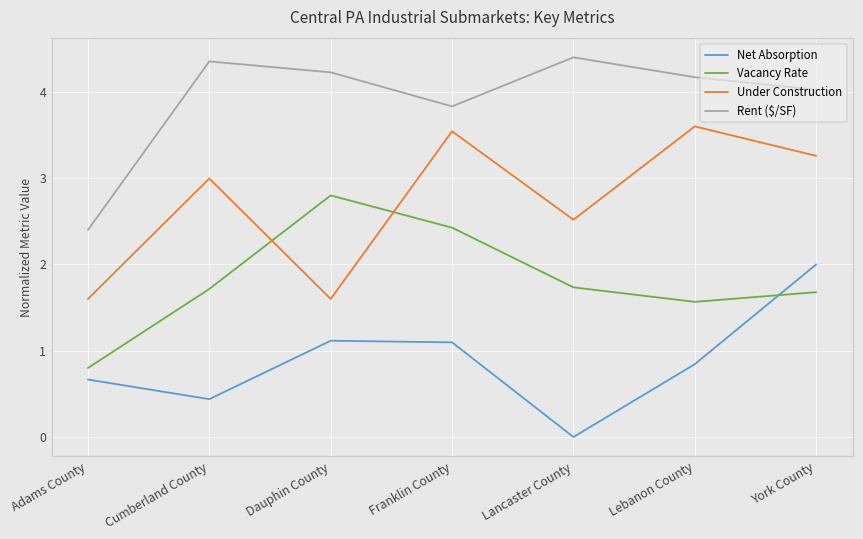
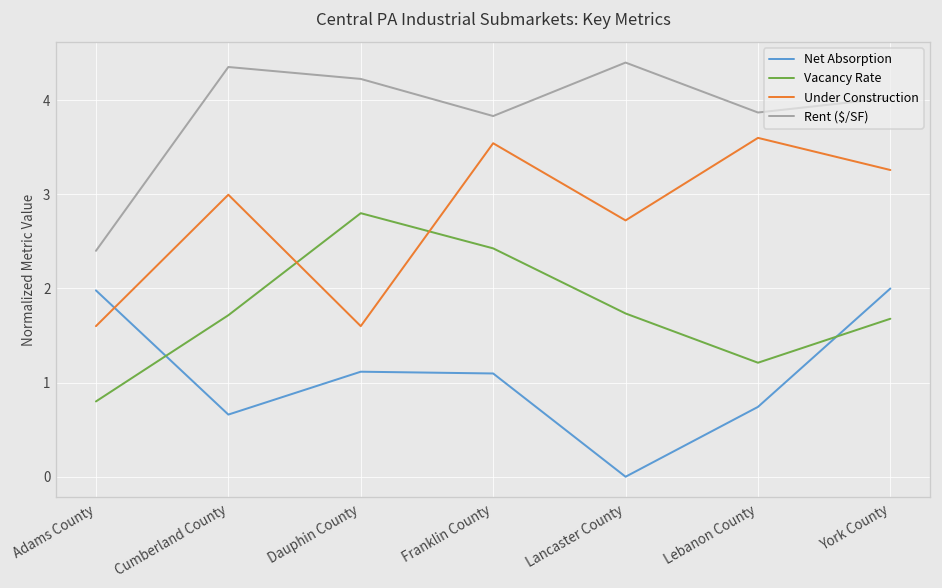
Net Absorption, Adams County: 0.7 -> 2.0
Net Absorption, Cumberland County: 0.4 -> 0.7
Under Construction, Lancaster County: 2.5 -> 2.7
Net Absorption, Lebanon County: 0.8 -> 0.7
Vacancy Rate, Lebanon County: 1.6 -> 1.2
Rent ($/SF), Lebanon County: 4.2 -> 3.9
